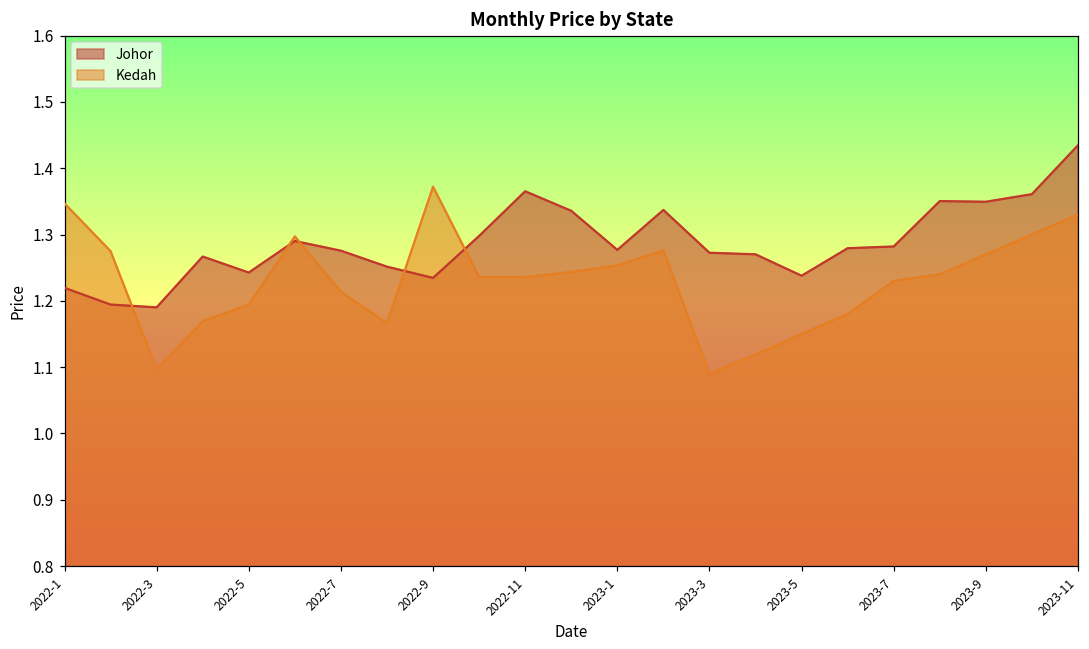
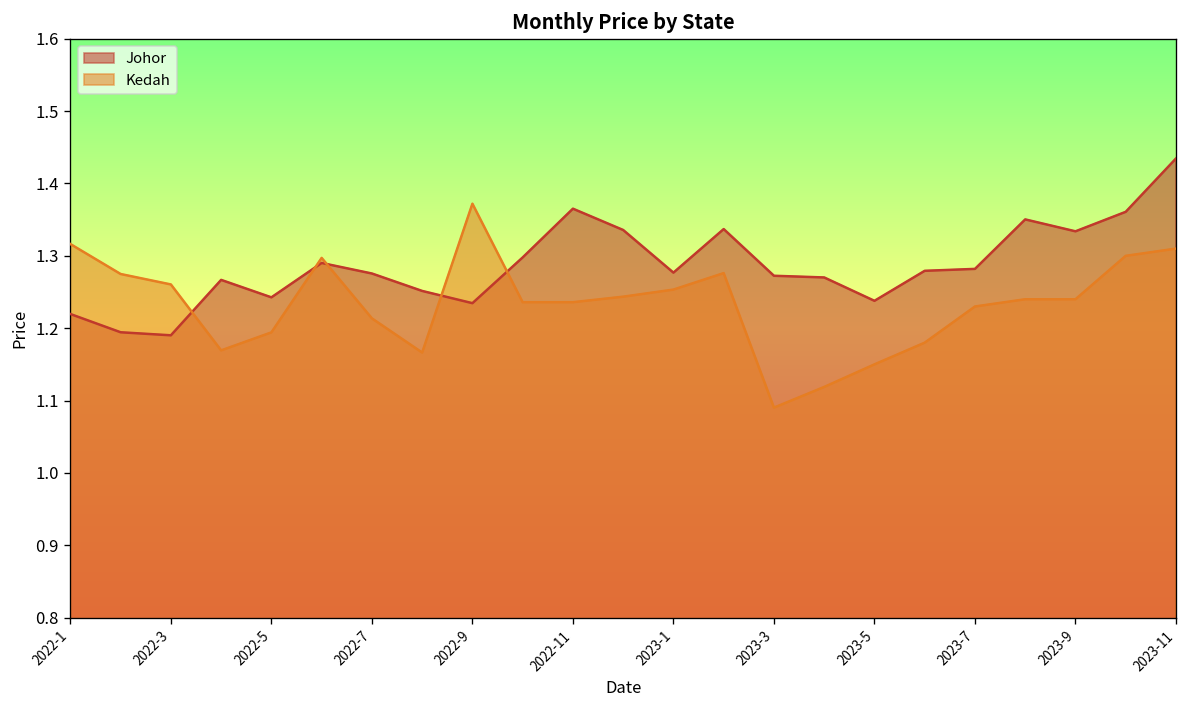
Kedah, 2022-1: 1.35 -> 1.32
Kedah, 2022-3: 1.10 -> 1.26
Johor, 2023-9: 1.35 -> 1.33
Kedah, 2023-9: 1.27 -> 1.24
Kedah, 2023-11: 1.33 -> 1.31
